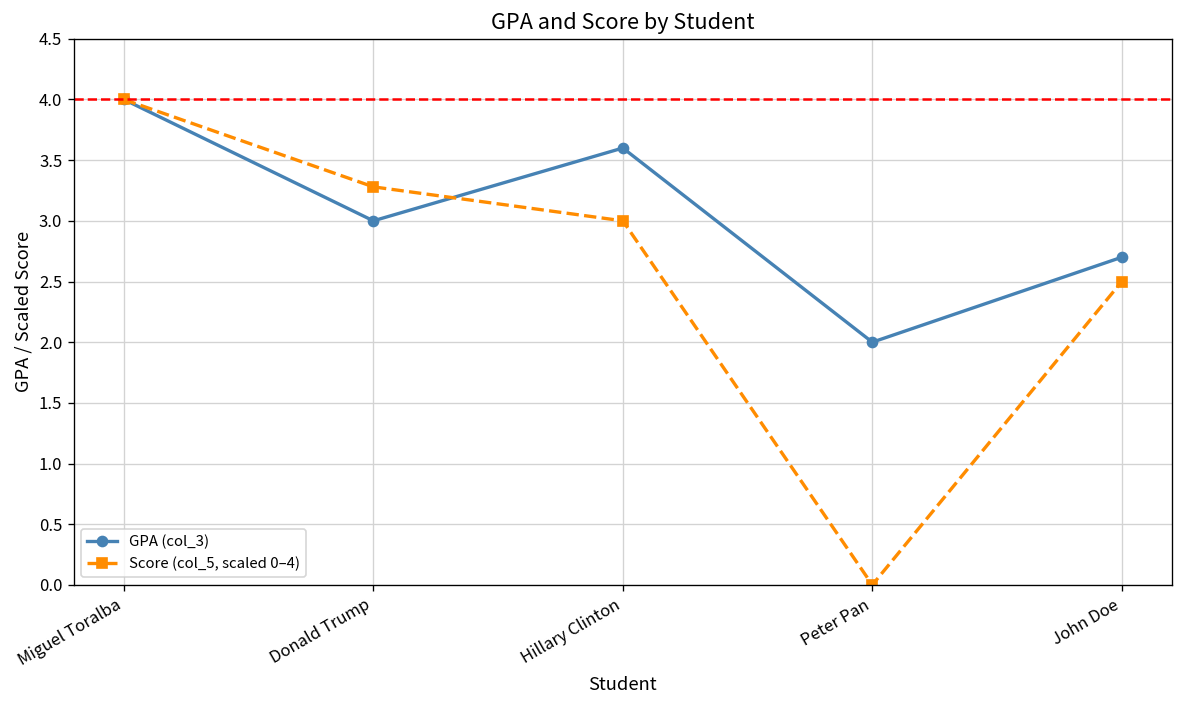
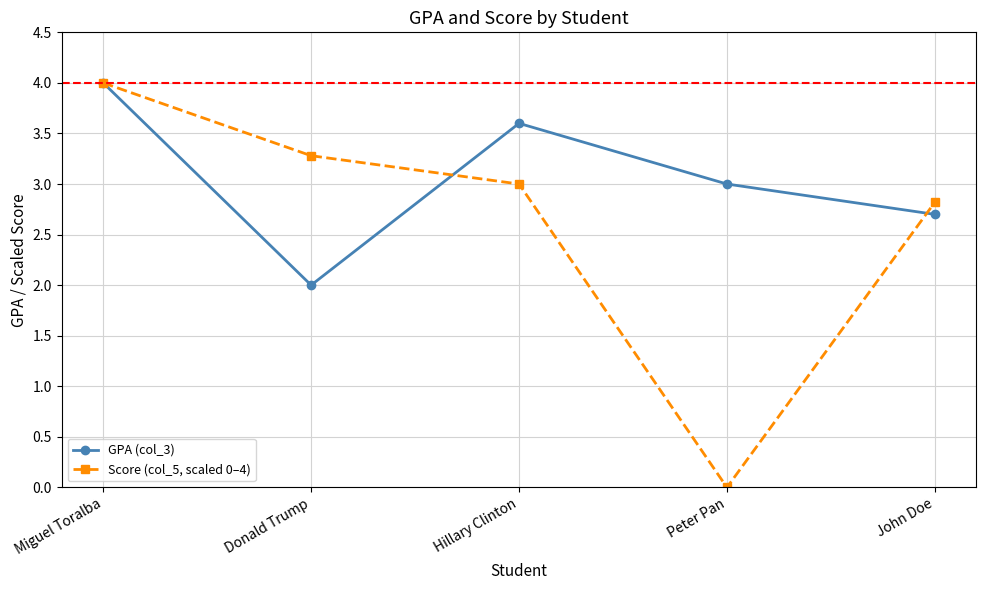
GPA (col_3), Donald Trump: 3 -> 2
GPA (col_3), Peter Pan: 2 -> 3
Score (col_5, scaled 0–4), John Doe: 2.50 -> 2.82
